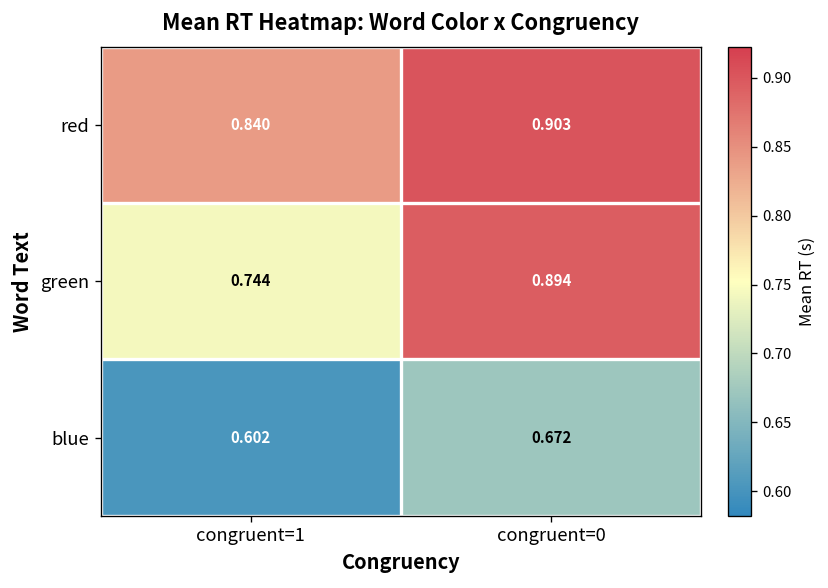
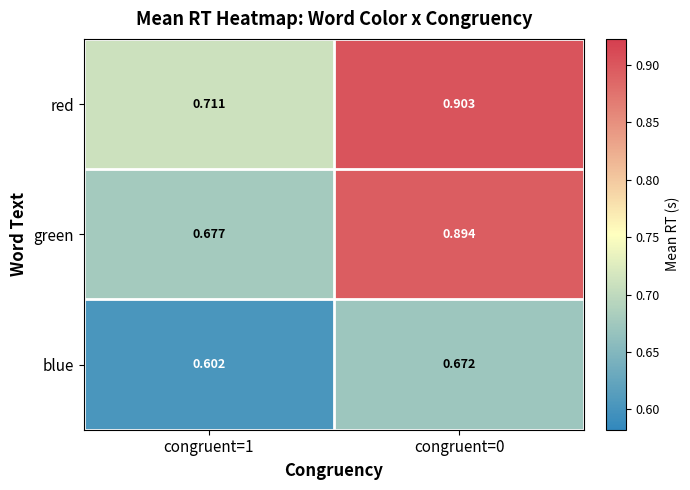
red, congruent=1: 0.840 -> 0.711
green, congruent=1: 0.744 -> 0.677
